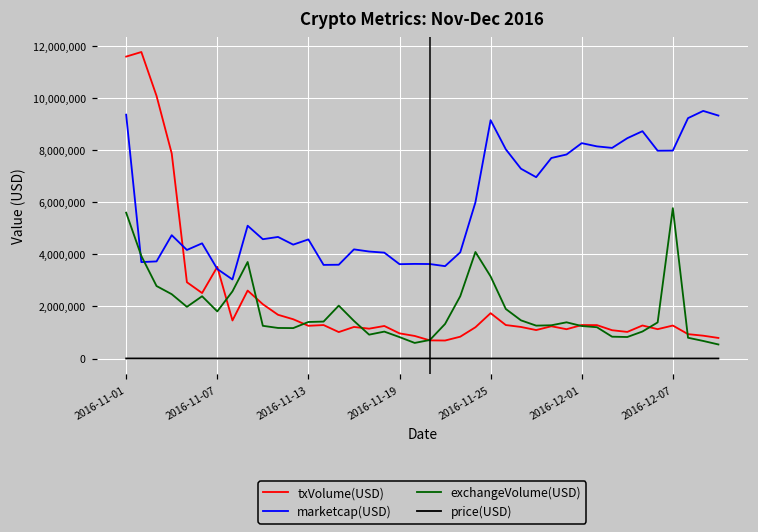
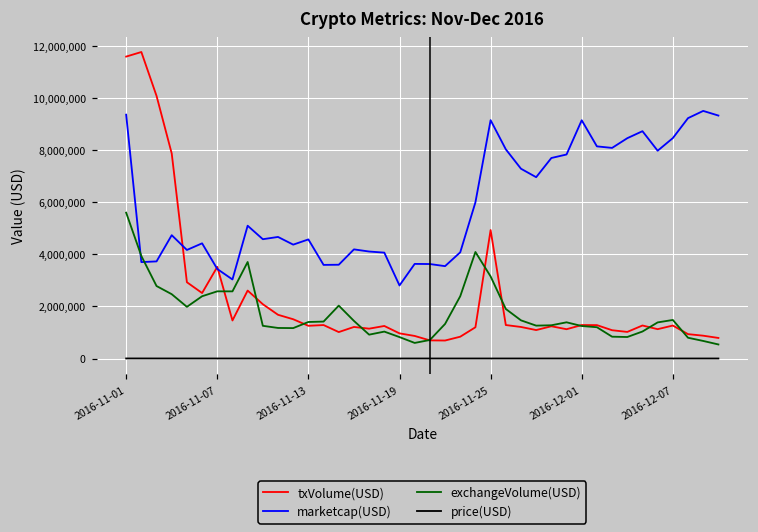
exchangeVolume(USD), 2016-11-07: 1,800,000 -> 2,600,000
marketcap(USD), 2016-11-19: 3,600,000 -> 2,800,000
txVolume(USD), 2016-11-25: 1,700,000 -> 4,900,000
marketcap(USD), 2016-12-01: 8,300,000 -> 9,100,000
marketcap(USD), 2016-12-07: 8,000,000 -> 8,500,000
exchangeVolume(USD), 2016-12-07: 5,800,000 -> 1,500,000
